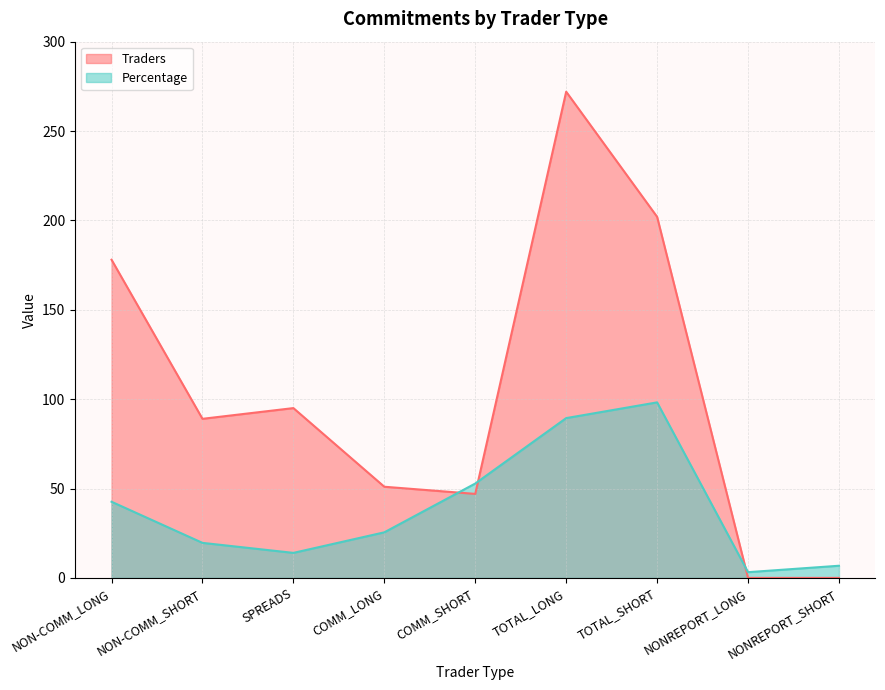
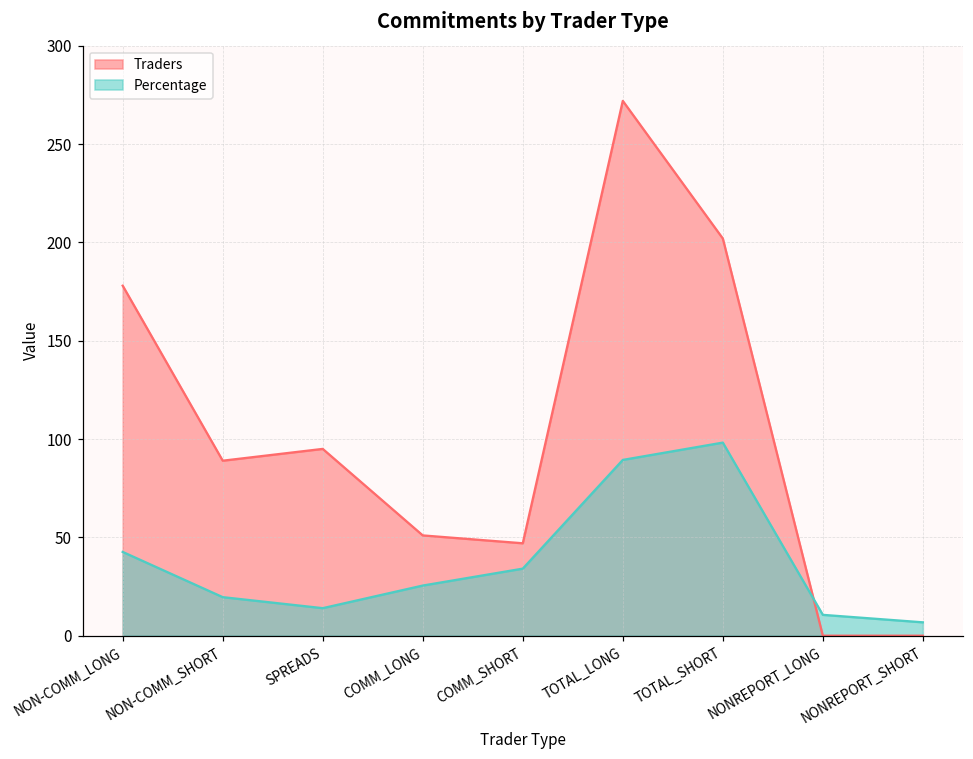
Percentage, COMM_SHORT: 53 -> 34
Percentage, NONREPORT_LONG: 3 -> 11
